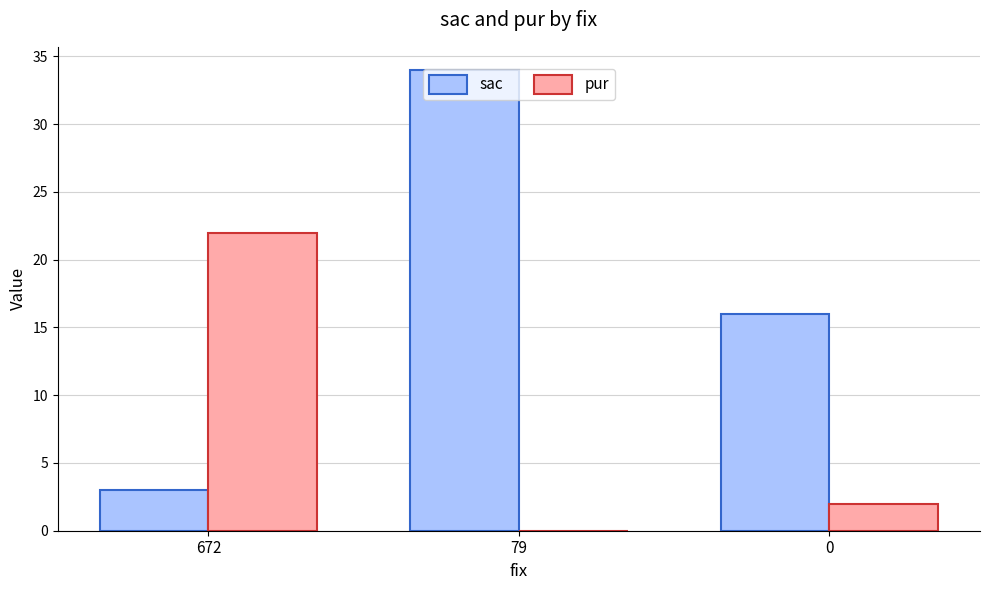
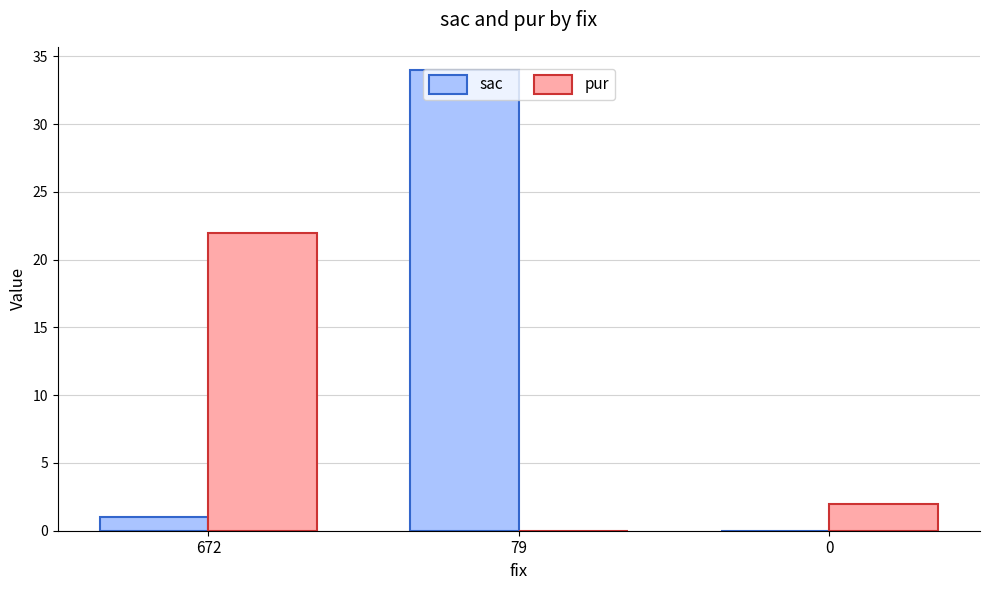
sac, 672: 3 -> 1
sac, 0: 16 -> 0
